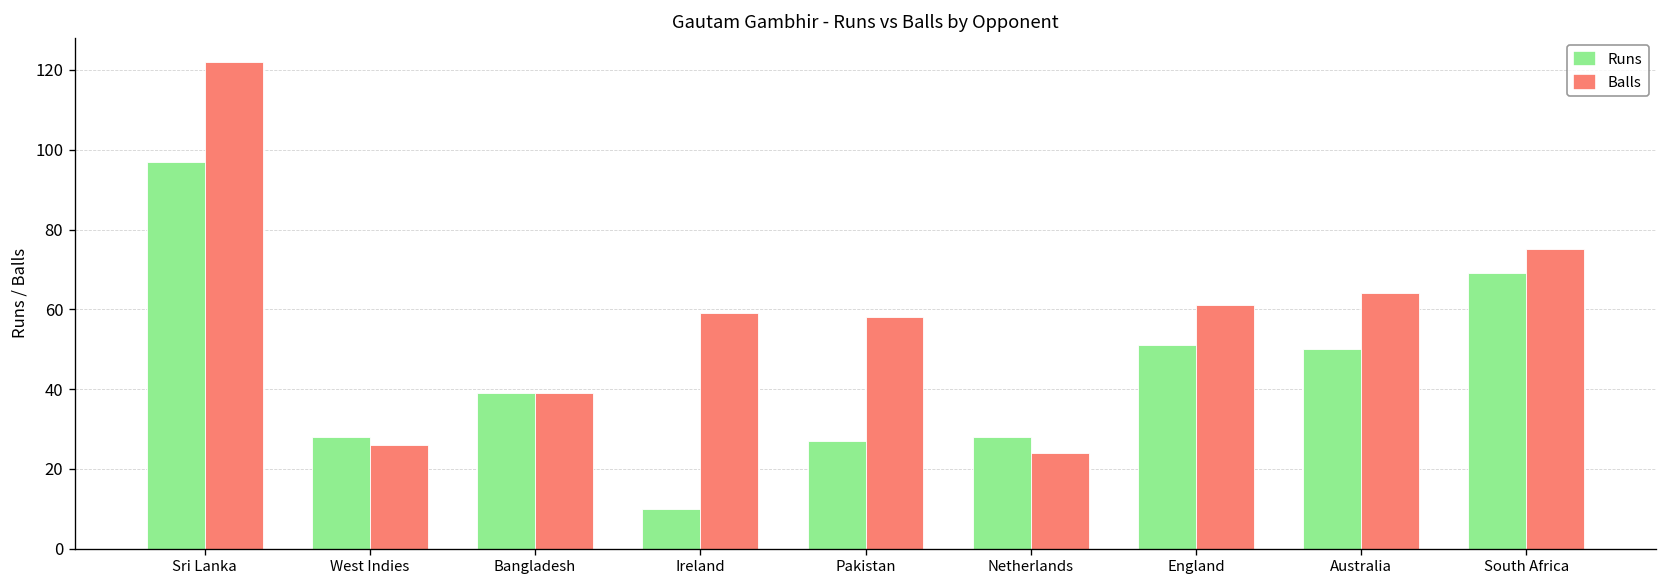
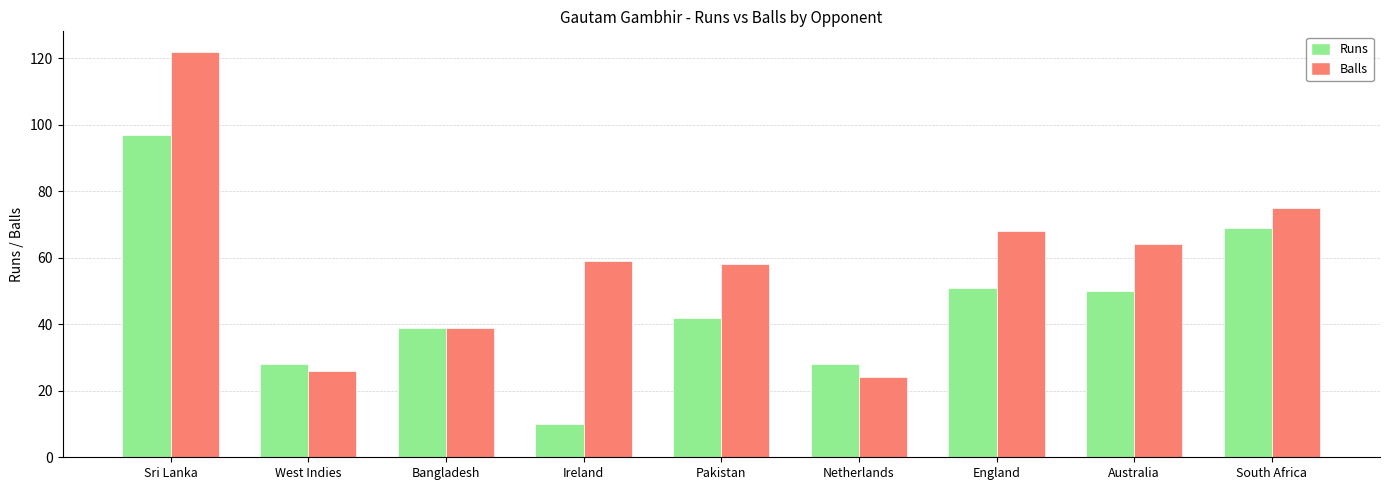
Runs, Pakistan: 27 -> 42
Balls, England: 61 -> 68
